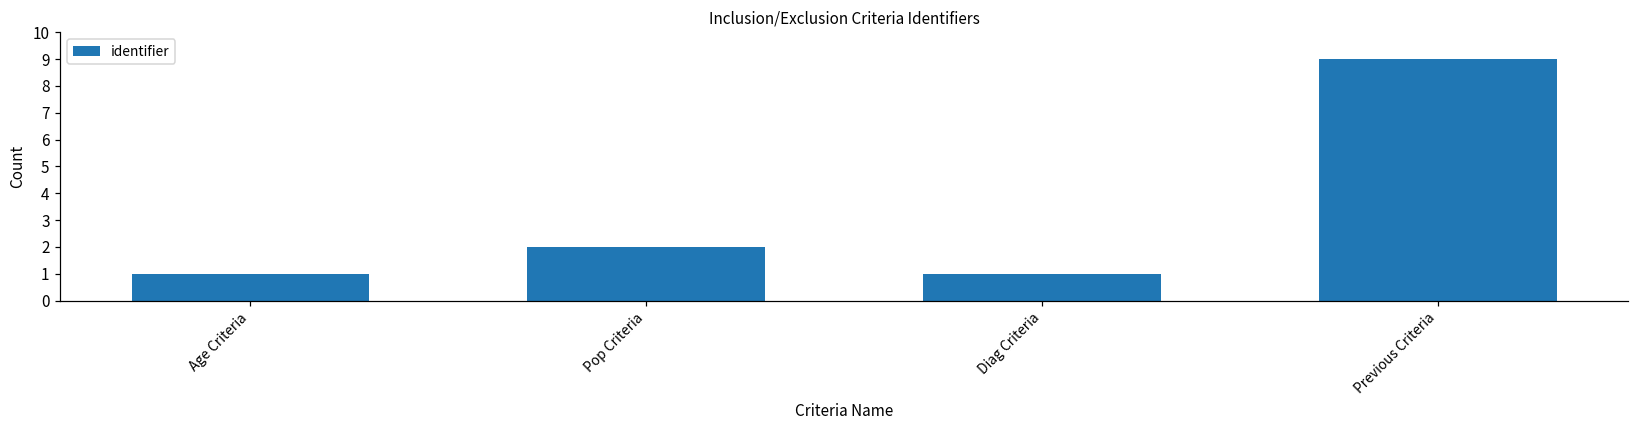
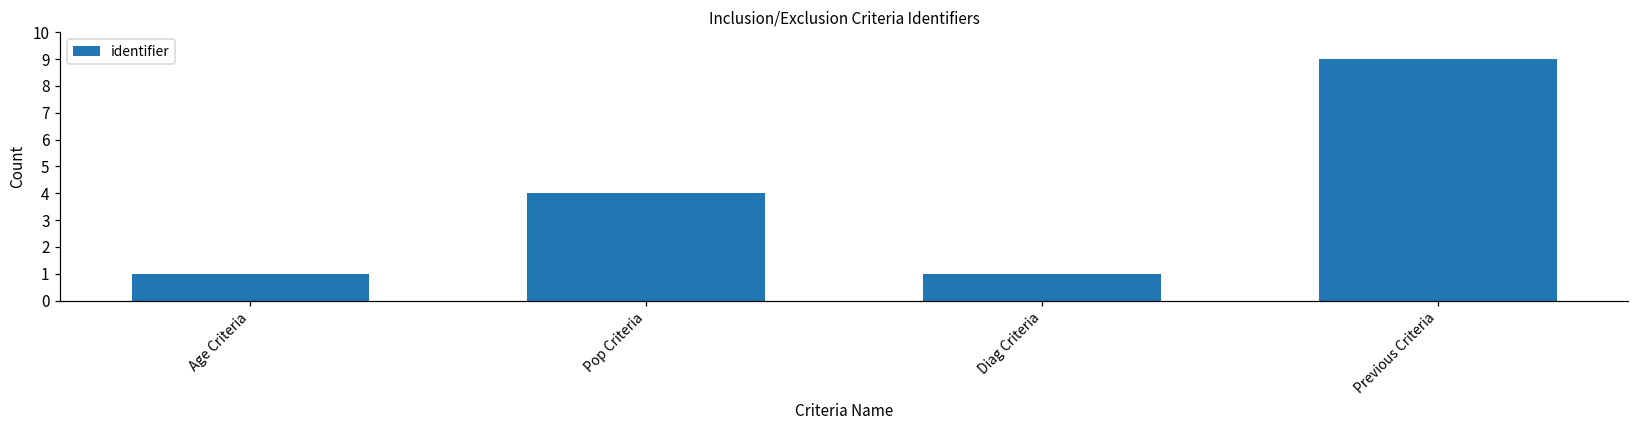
Pop Criteria: 2 -> 4
